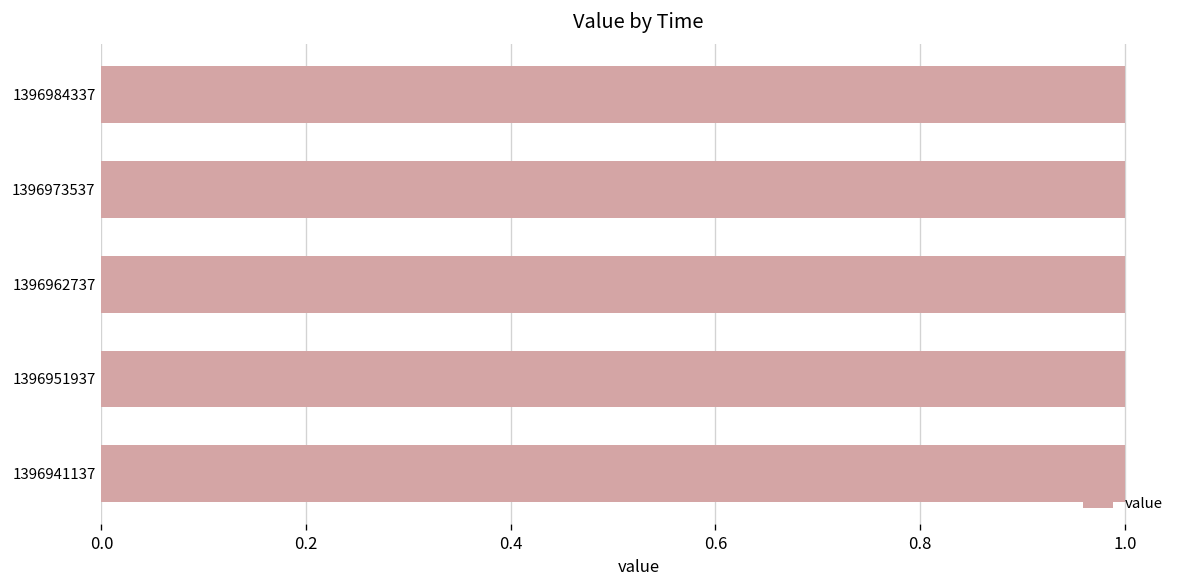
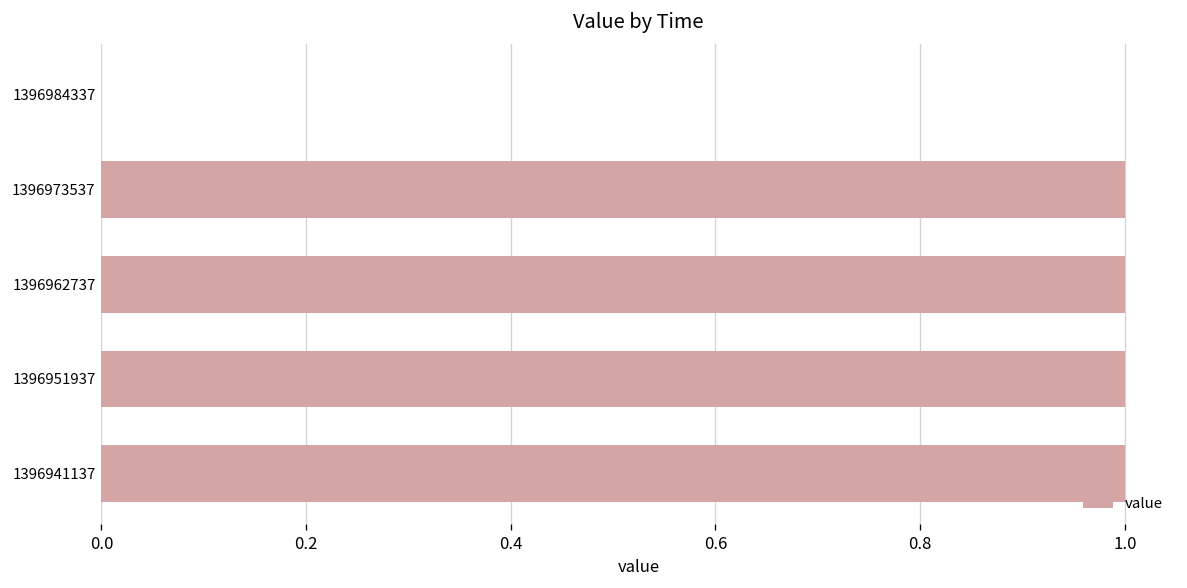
1396984337: 1 -> 0
